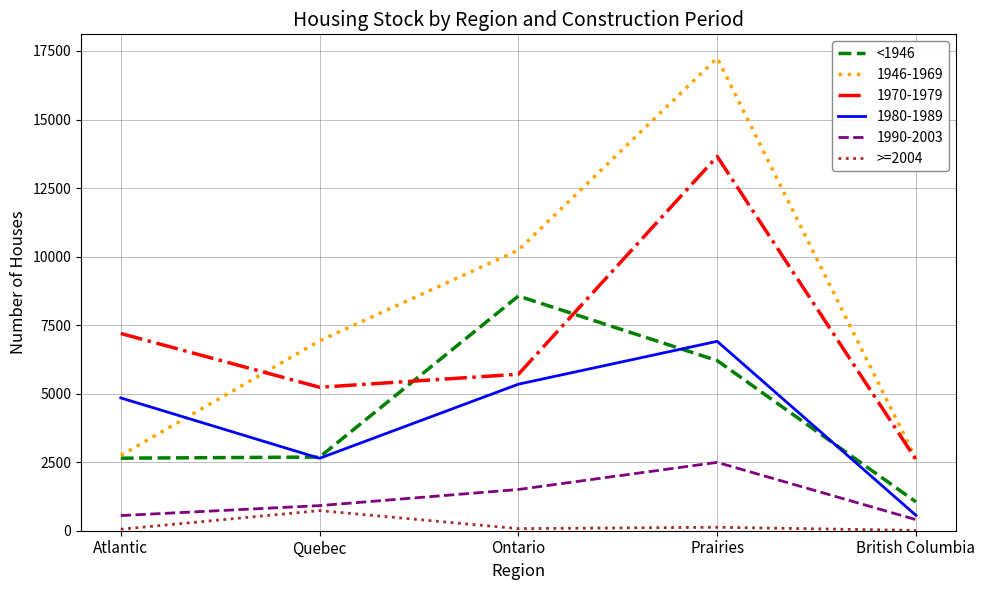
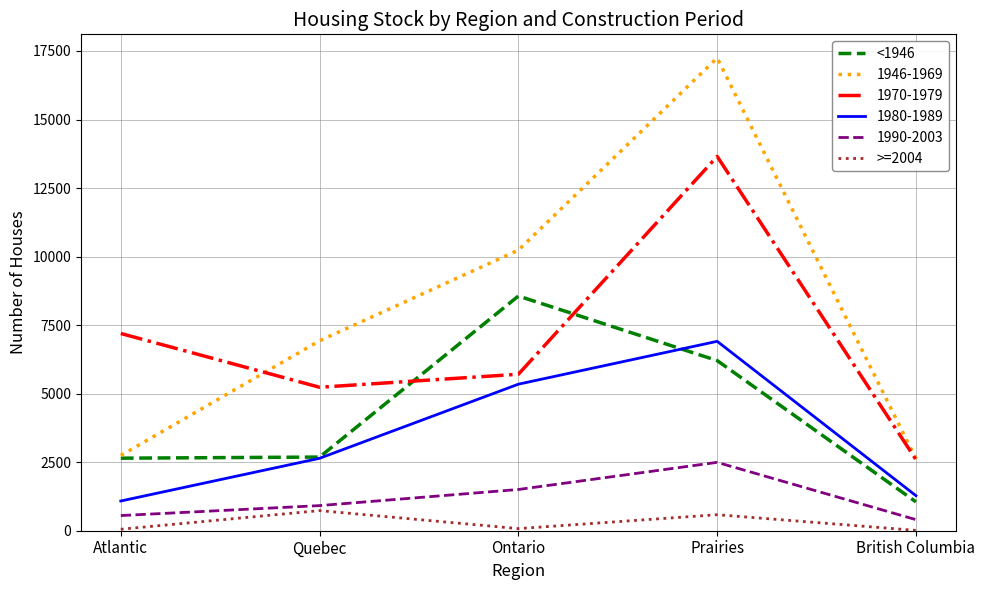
1980-1989, Atlantic: 4800 -> 1100
>=2004, Prairies: 100 -> 600
1980-1989, British Columbia: 600 -> 1300
